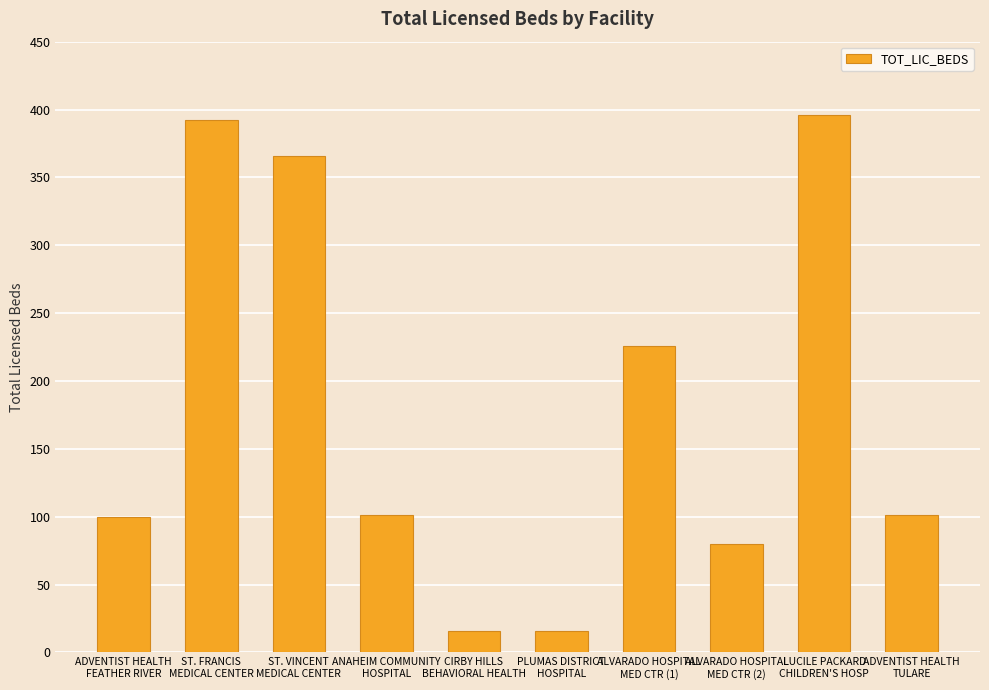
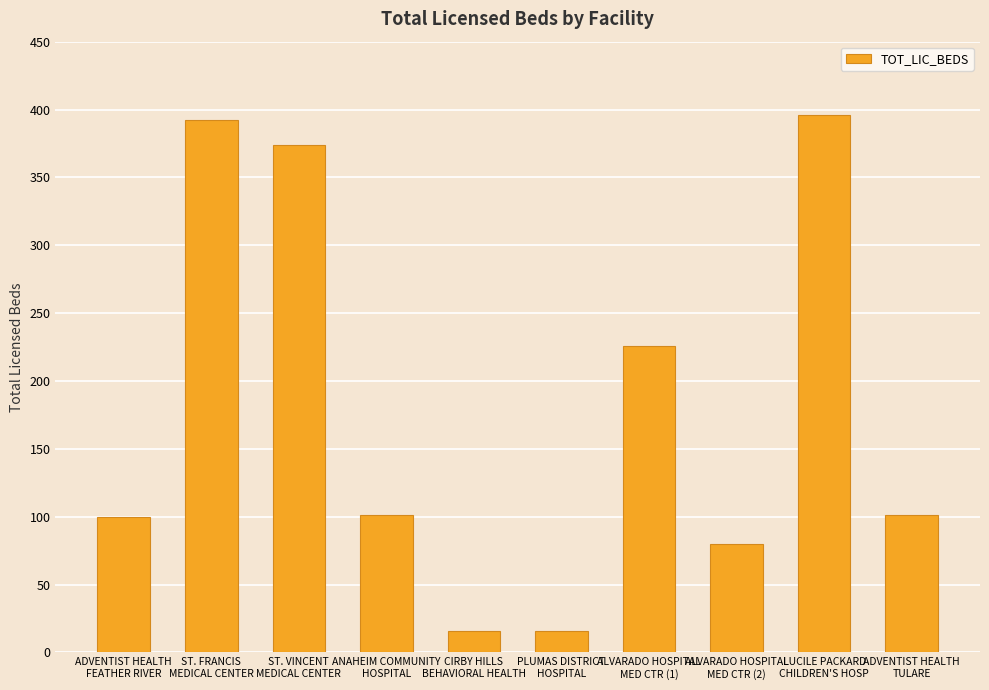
ST. VINCENT MEDICAL CENTER: 366 -> 374
